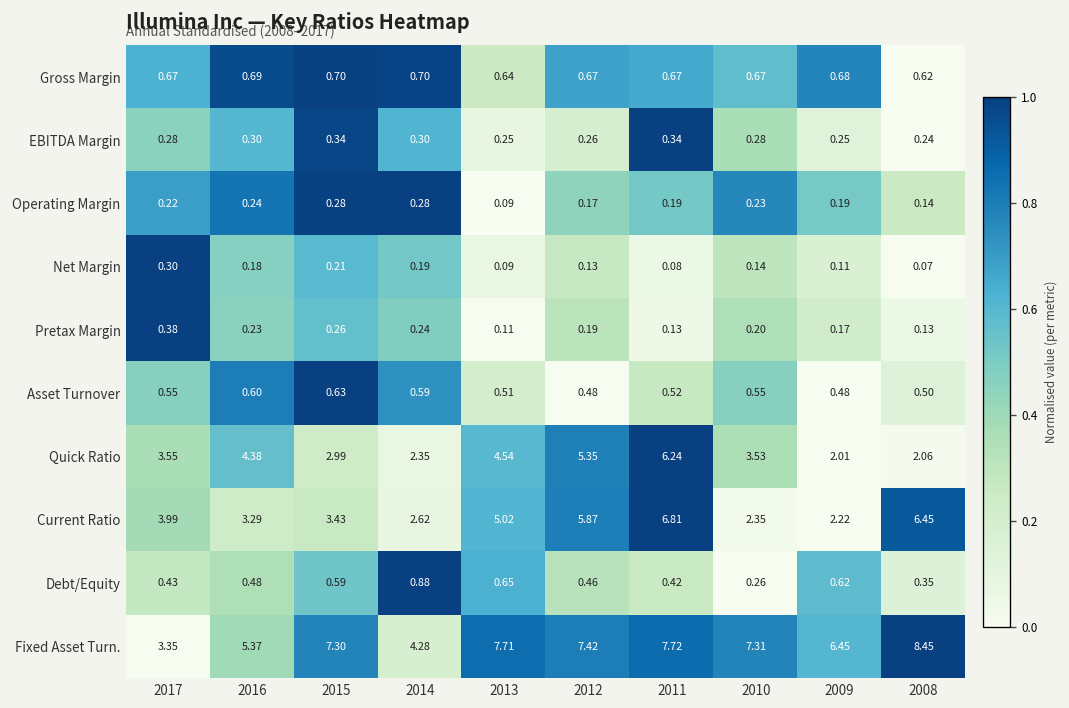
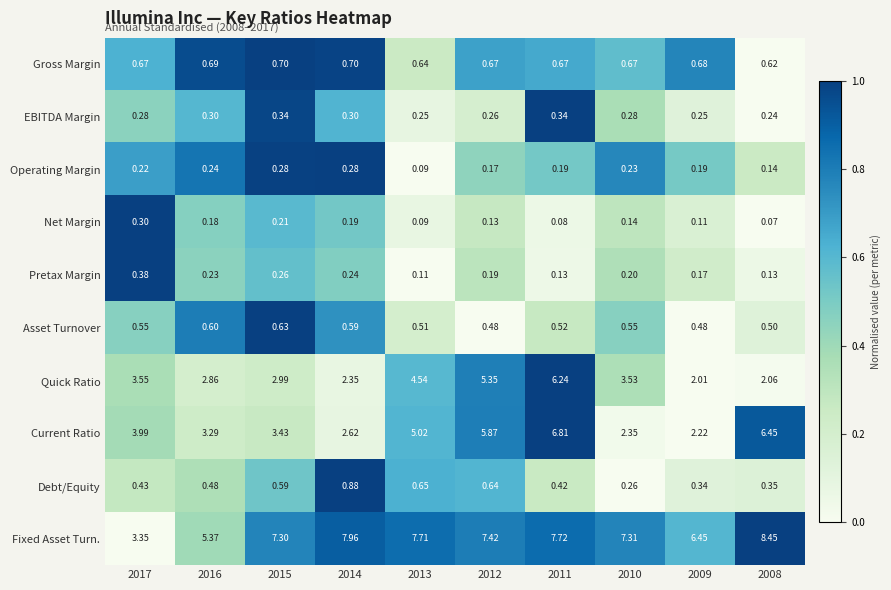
Quick Ratio, 2016: 4.38 -> 2.86
Debt/Equity, 2012: 0.46 -> 0.64
Debt/Equity, 2009: 0.62 -> 0.34
Fixed Asset Turn., 2014: 4.28 -> 7.96
